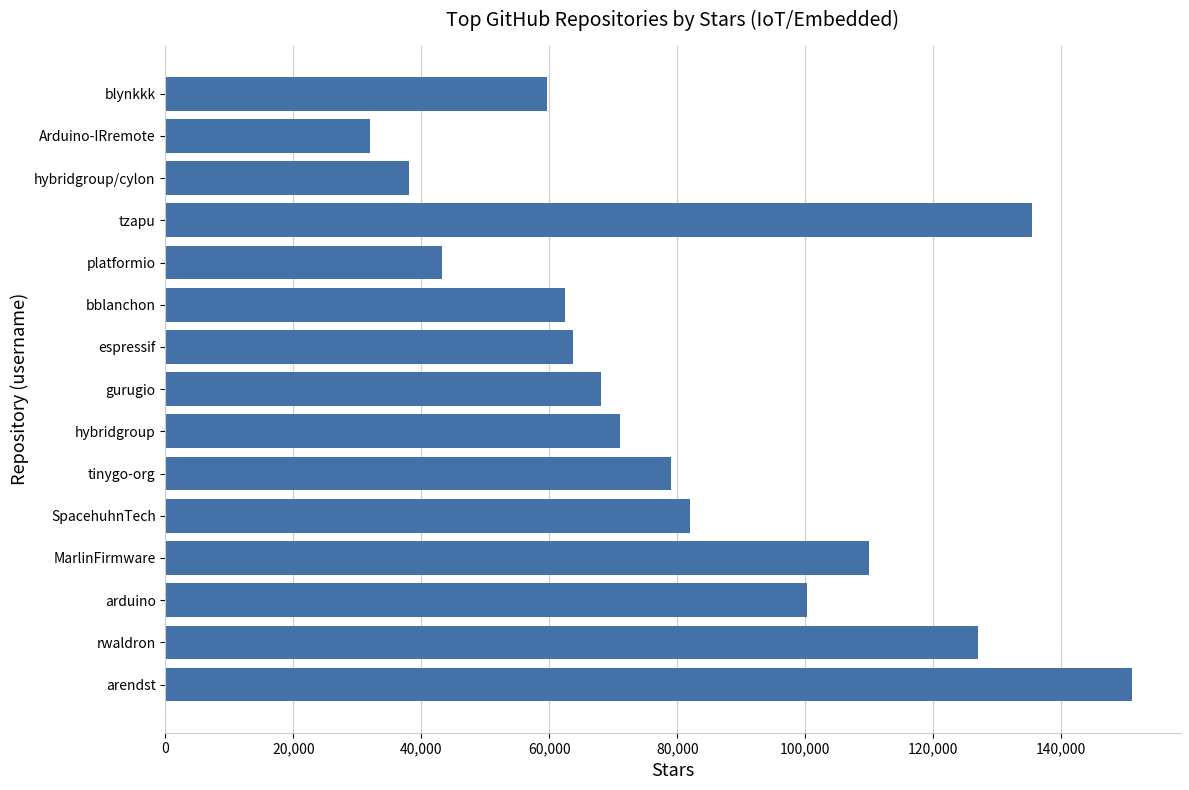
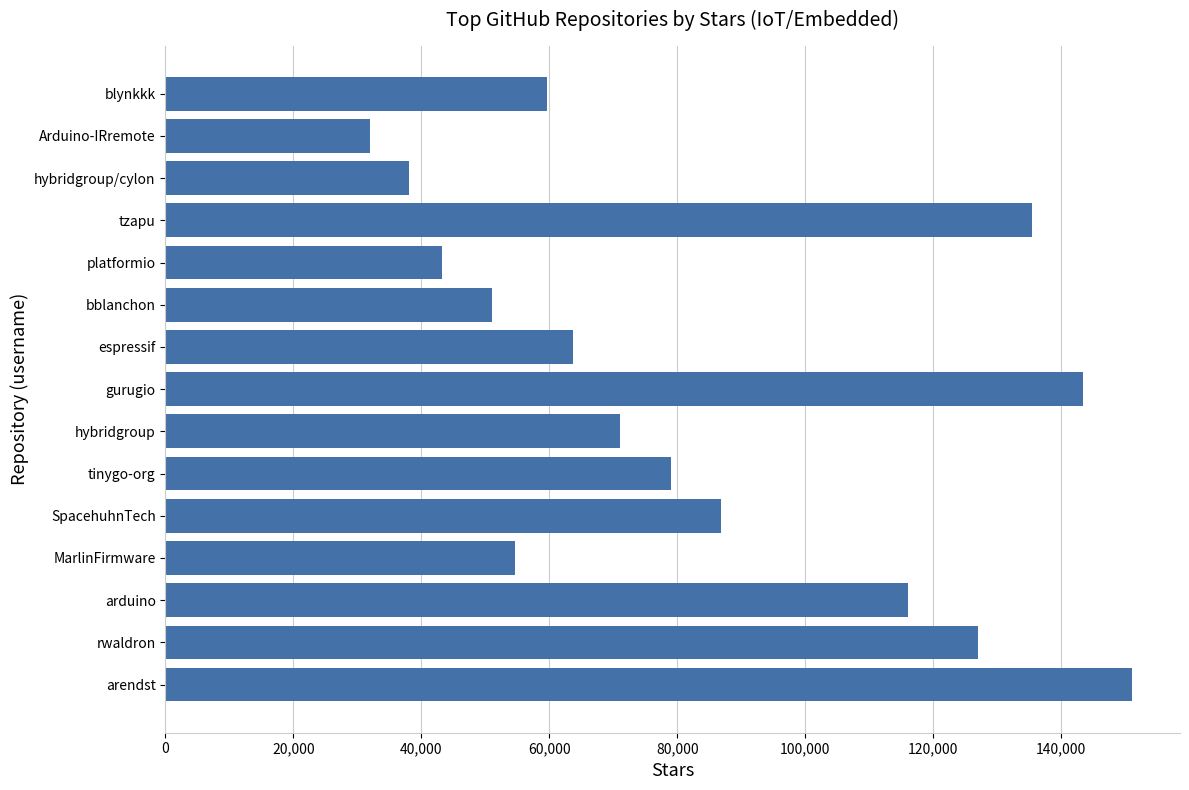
bblanchon: 62,000 -> 51,000
gurugio: 68,000 -> 143,000
SpacehuhnTech: 82,000 -> 87,000
MarlinFirmware: 110,000 -> 55,000
arduino: 100,000 -> 116,000
